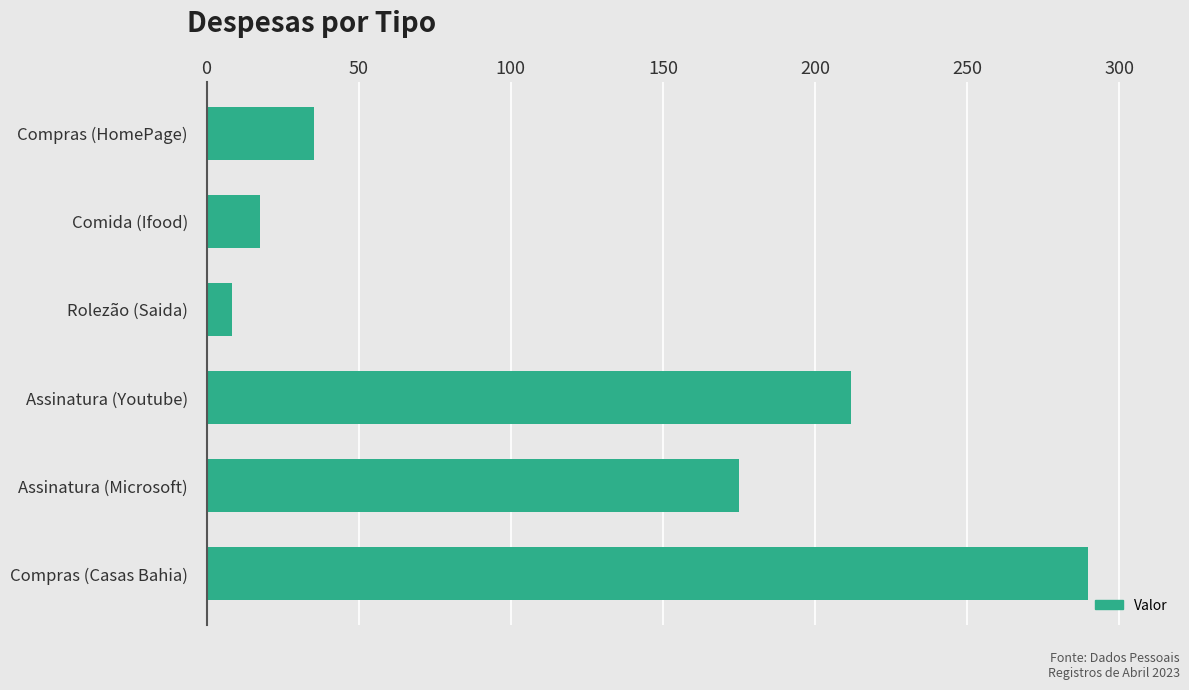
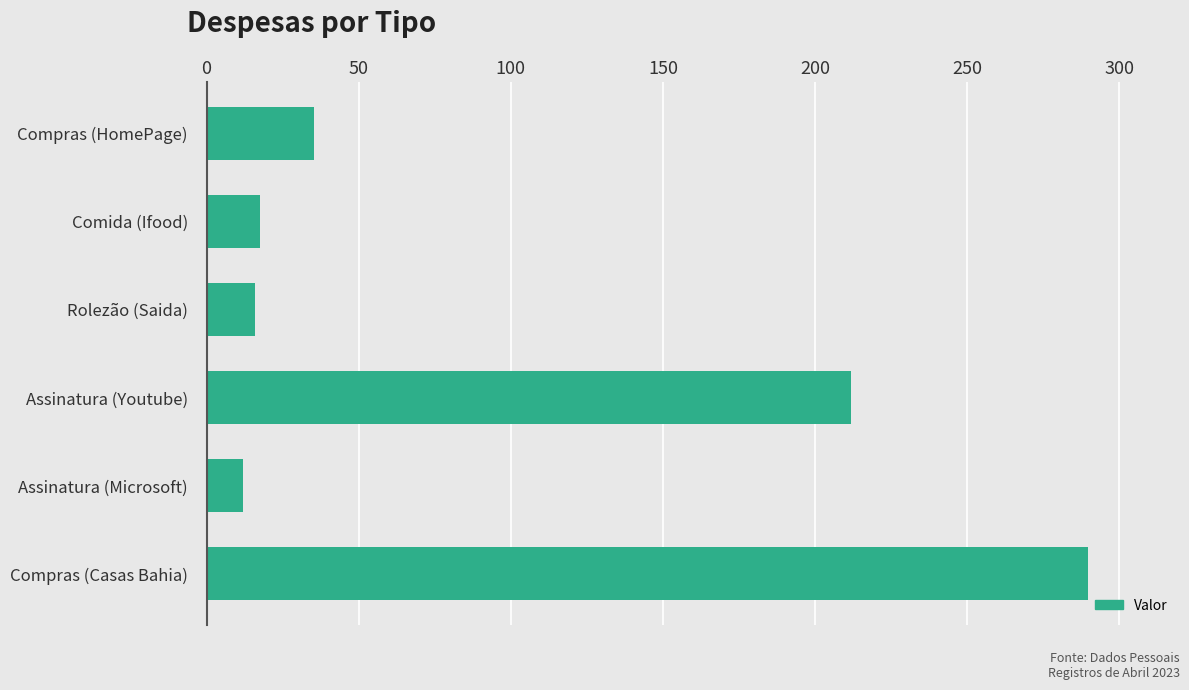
Rolezão (Saida): 8 -> 16
Assinatura (Microsoft): 175 -> 12
